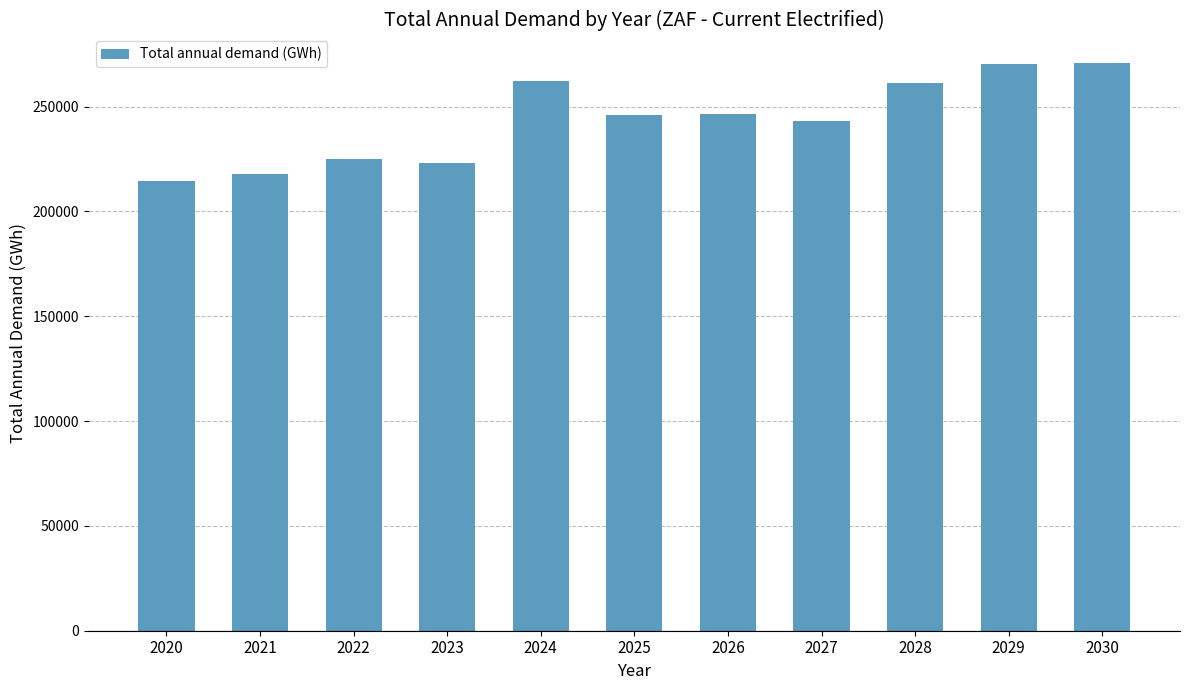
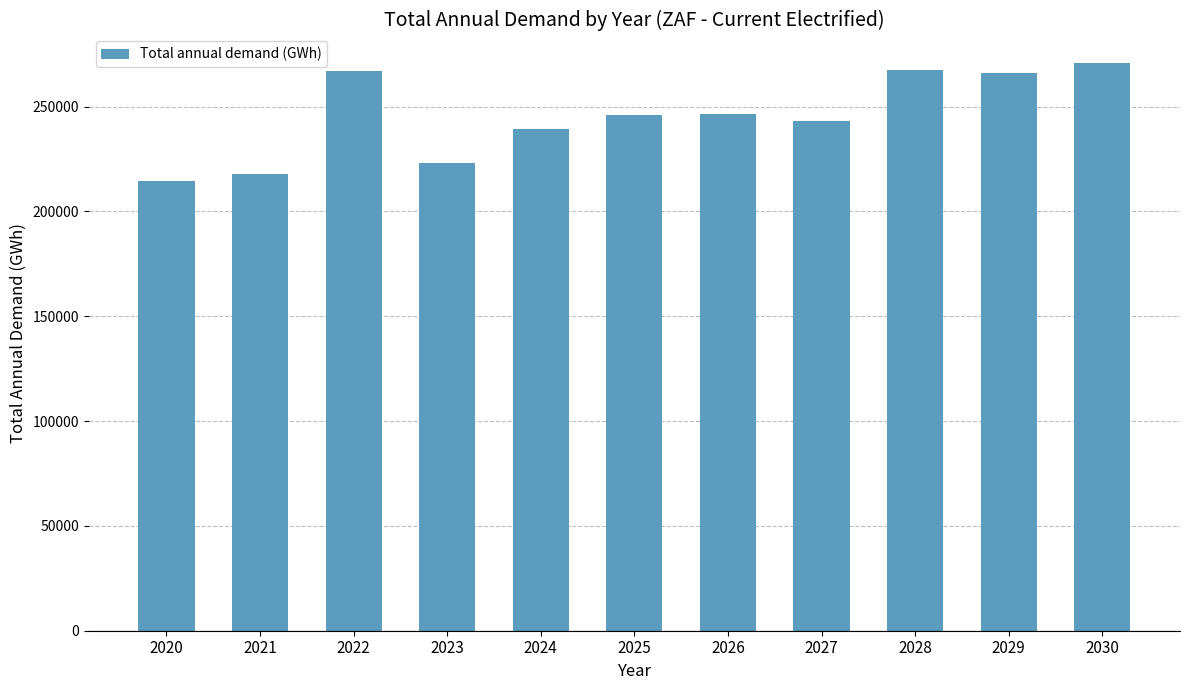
2022: 225000 -> 267000
2024: 262000 -> 239000
2028: 261000 -> 267000
2029: 270000 -> 266000
